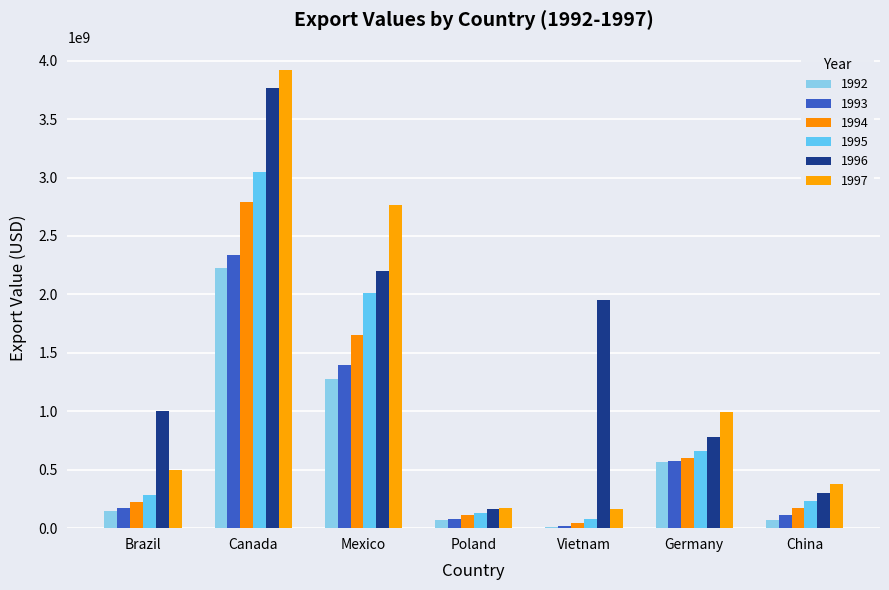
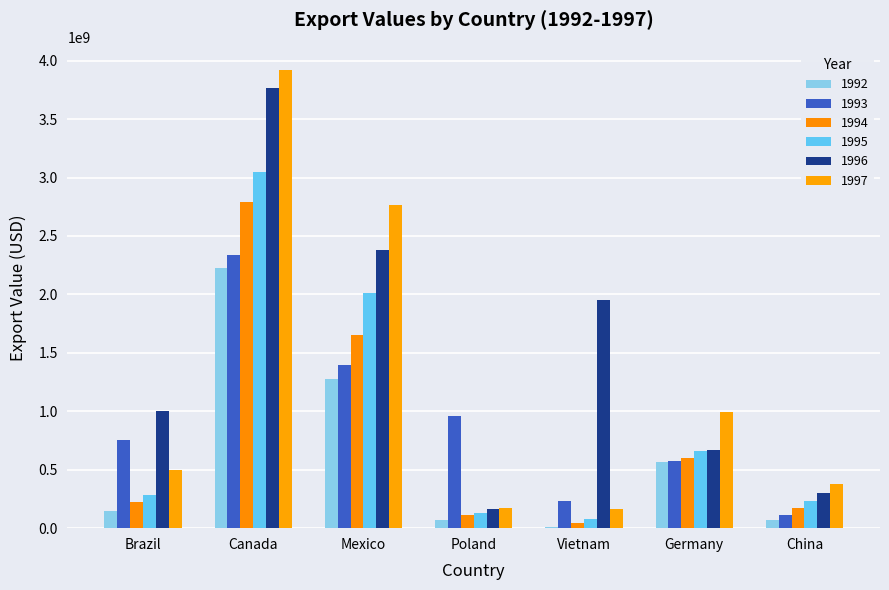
1993, Brazil: 170000000 -> 750000000
1996, Mexico: 2200000000 -> 2380000000
1993, Poland: 80000000 -> 960000000
1993, Vietnam: 20000000 -> 230000000
1996, Germany: 780000000 -> 670000000
